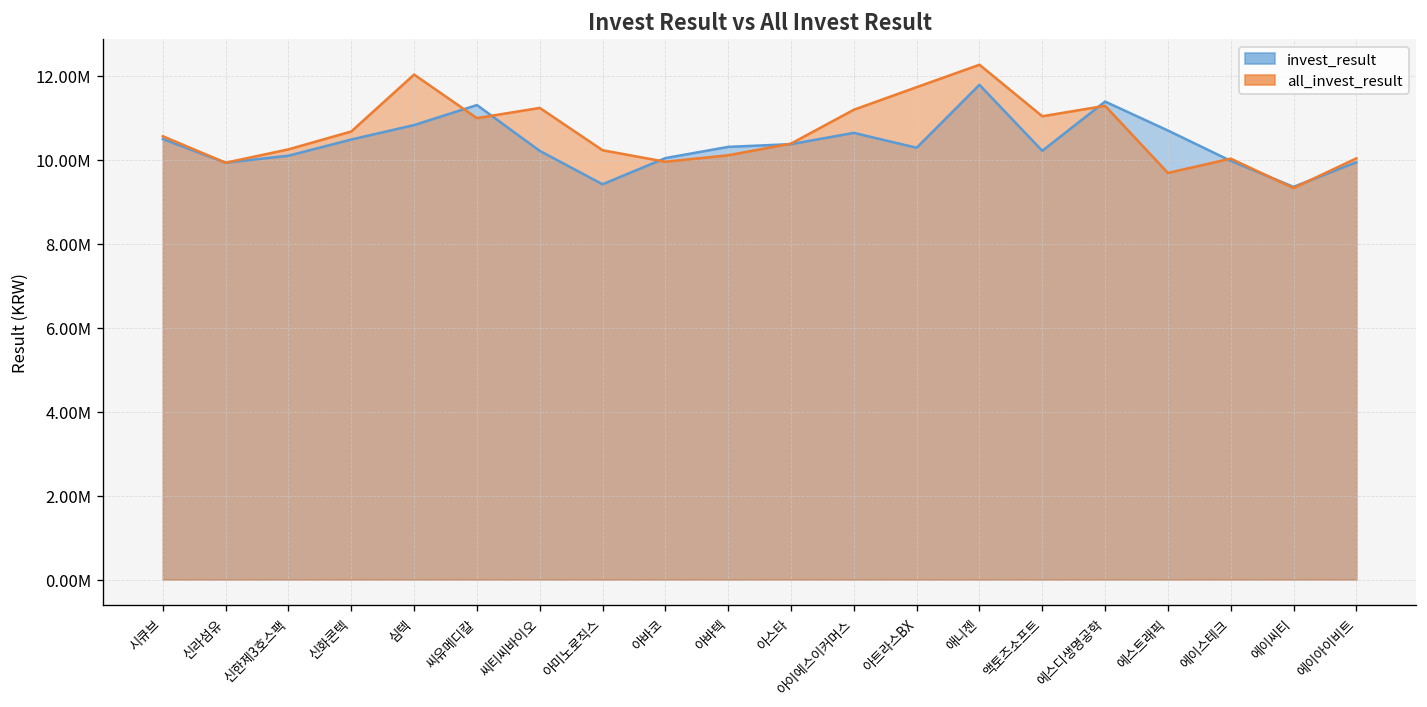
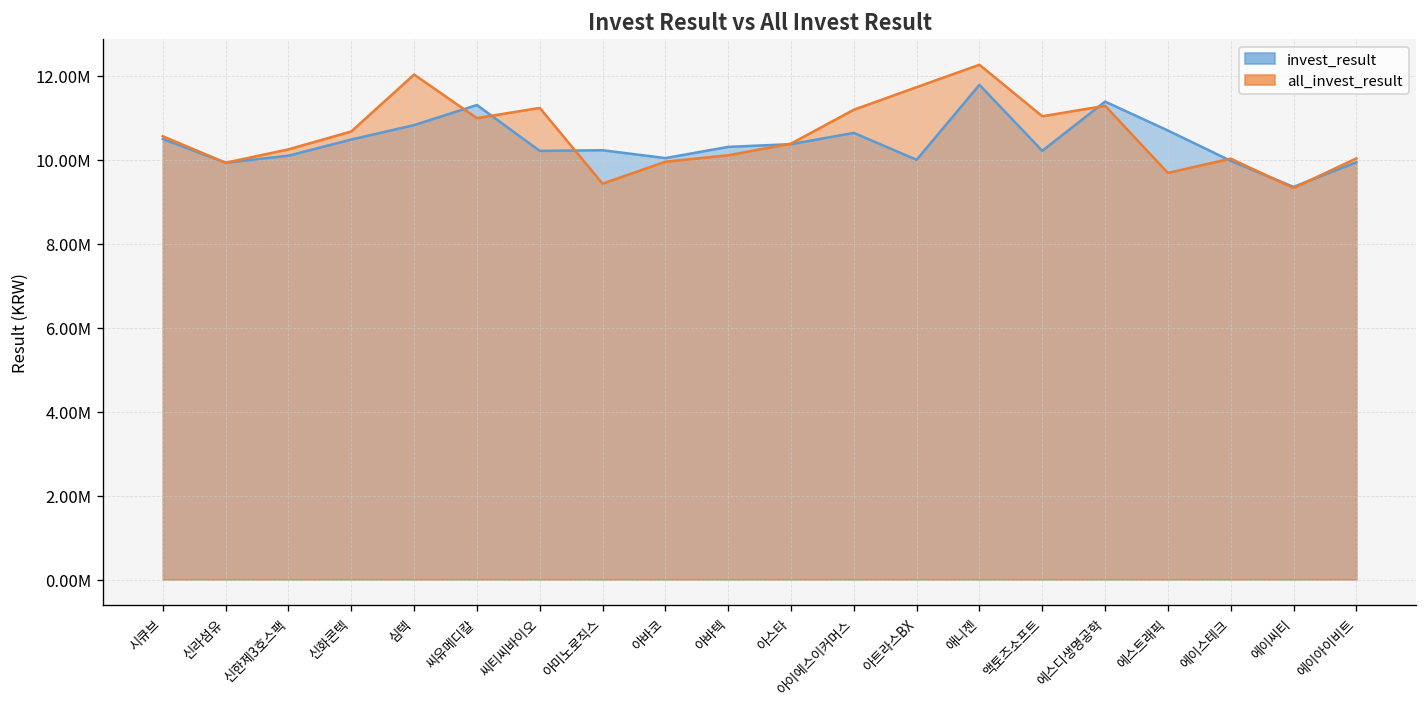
invest_result, 아미노로직스: 9400000 -> 10200000
all_invest_result, 아미노로직스: 10200000 -> 9400000
invest_result, 아트라스BX: 10300000 -> 10000000
